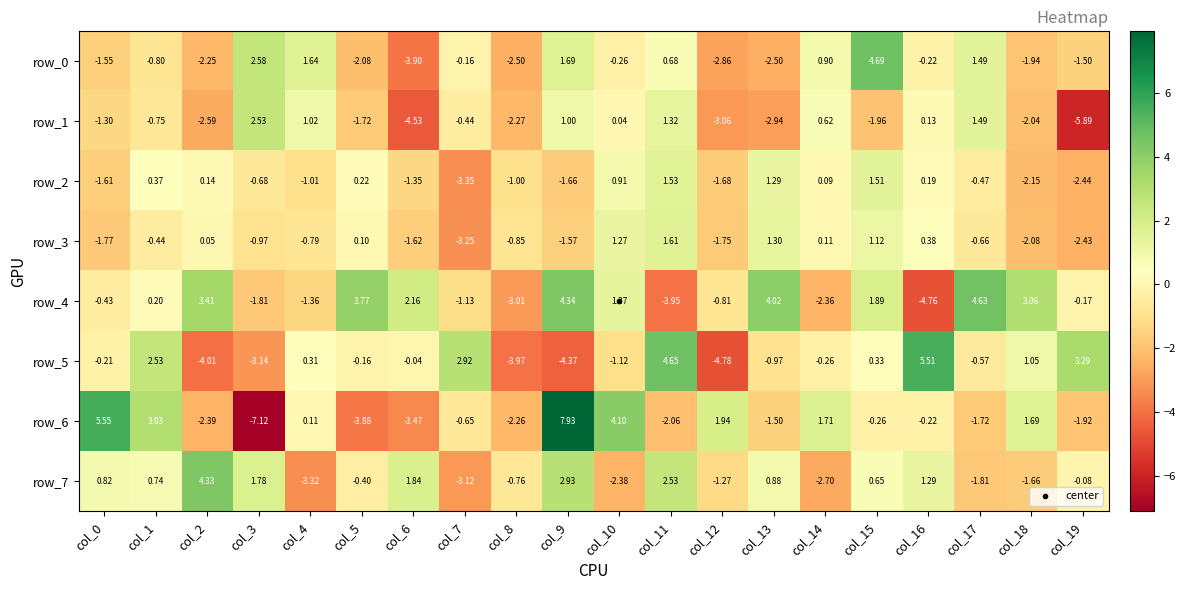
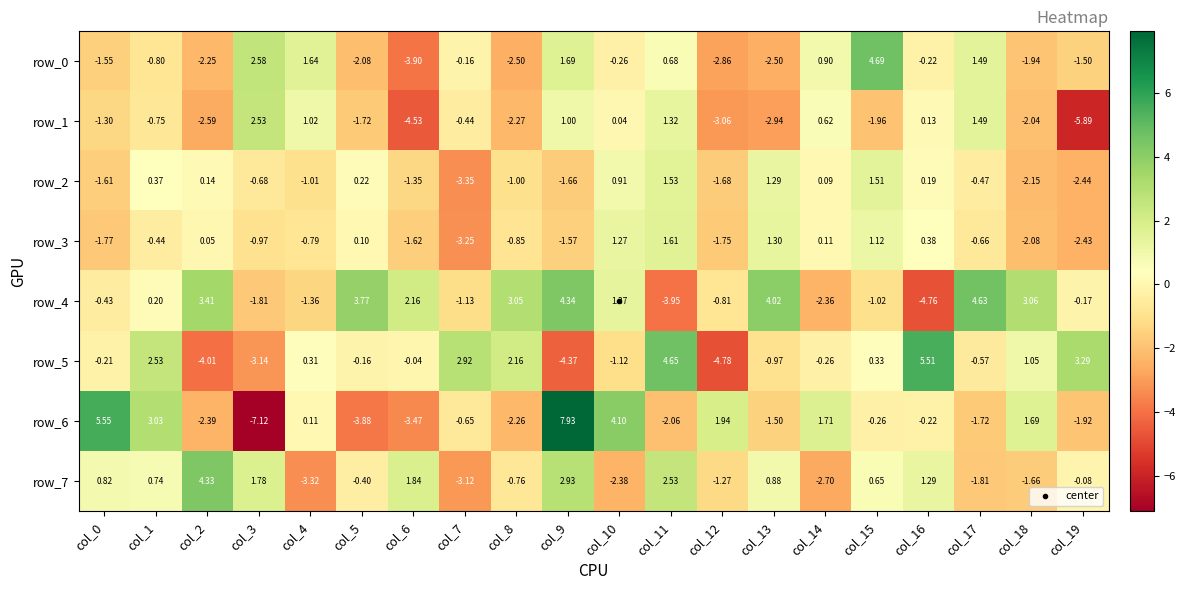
row_4, col_8: -3.01 -> 3.05
row_4, col_15: 1.89 -> -1.02
row_5, col_8: -3.97 -> 2.16
